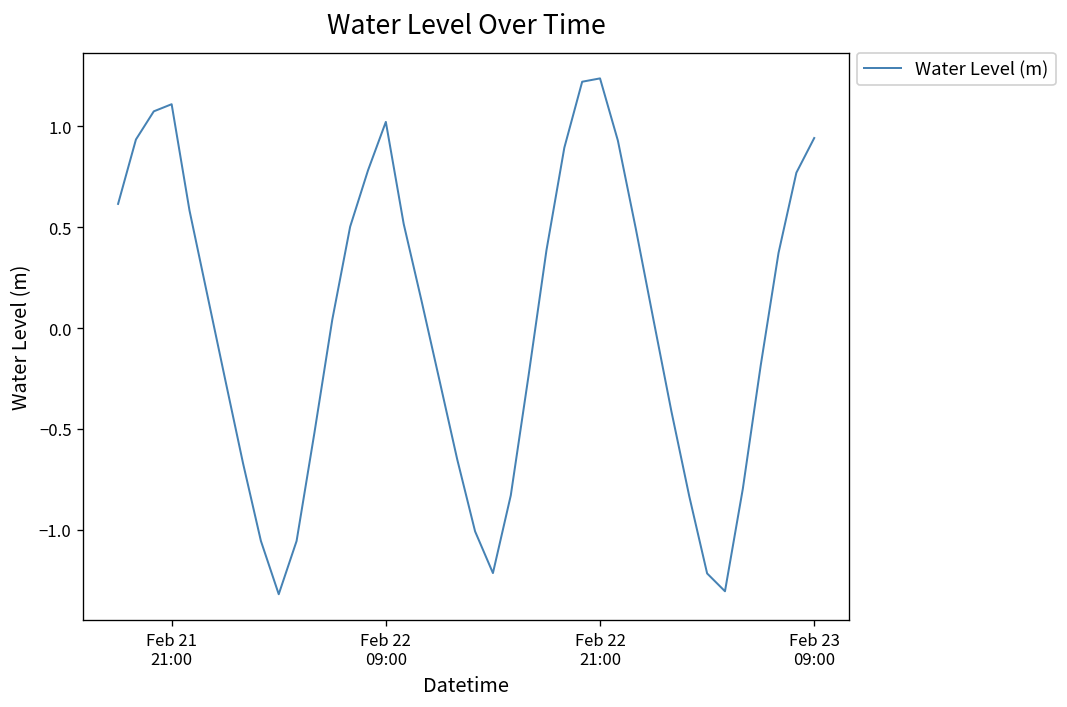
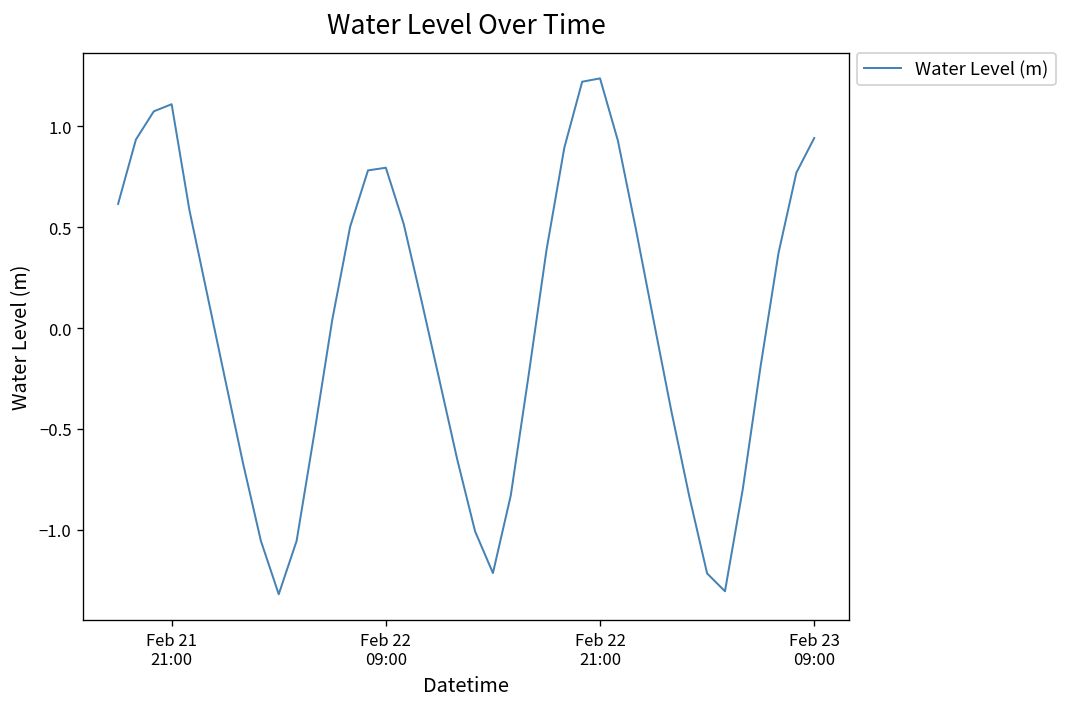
Feb 22 09:00: 1.02 -> 0.80
